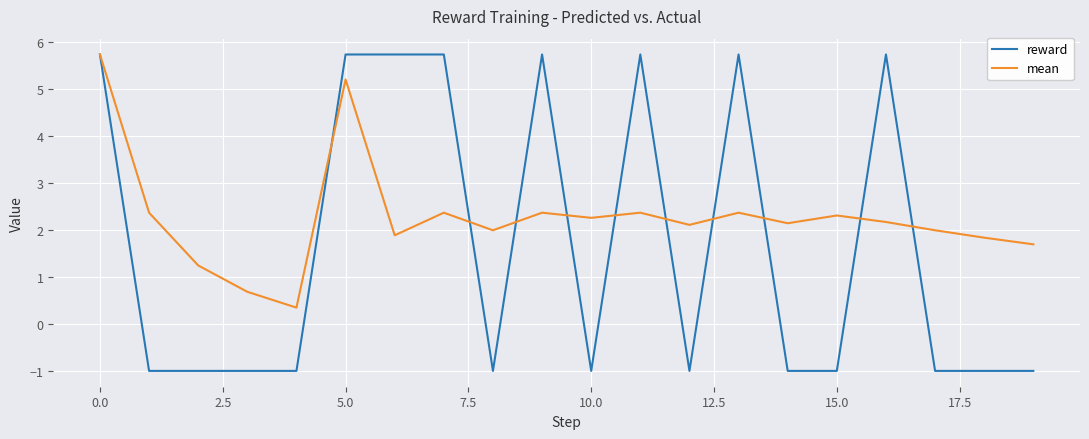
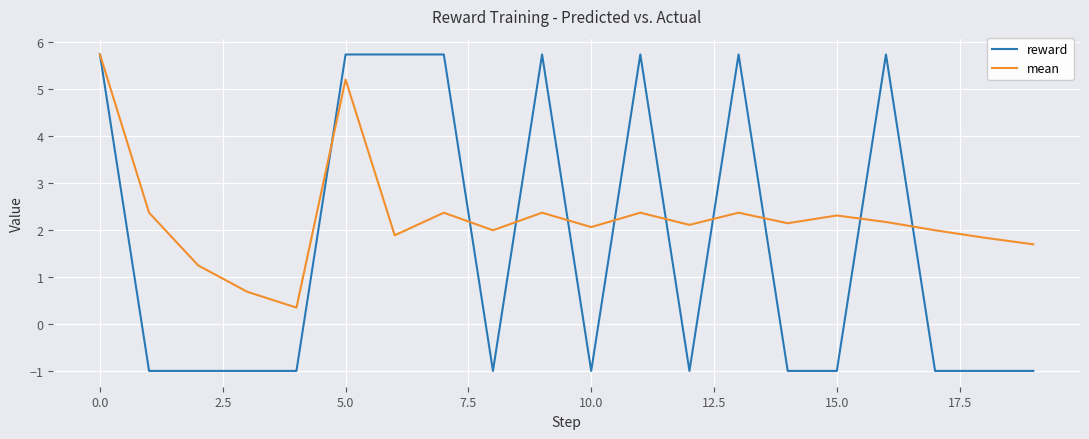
mean, 10.0: 2.3 -> 2.1
